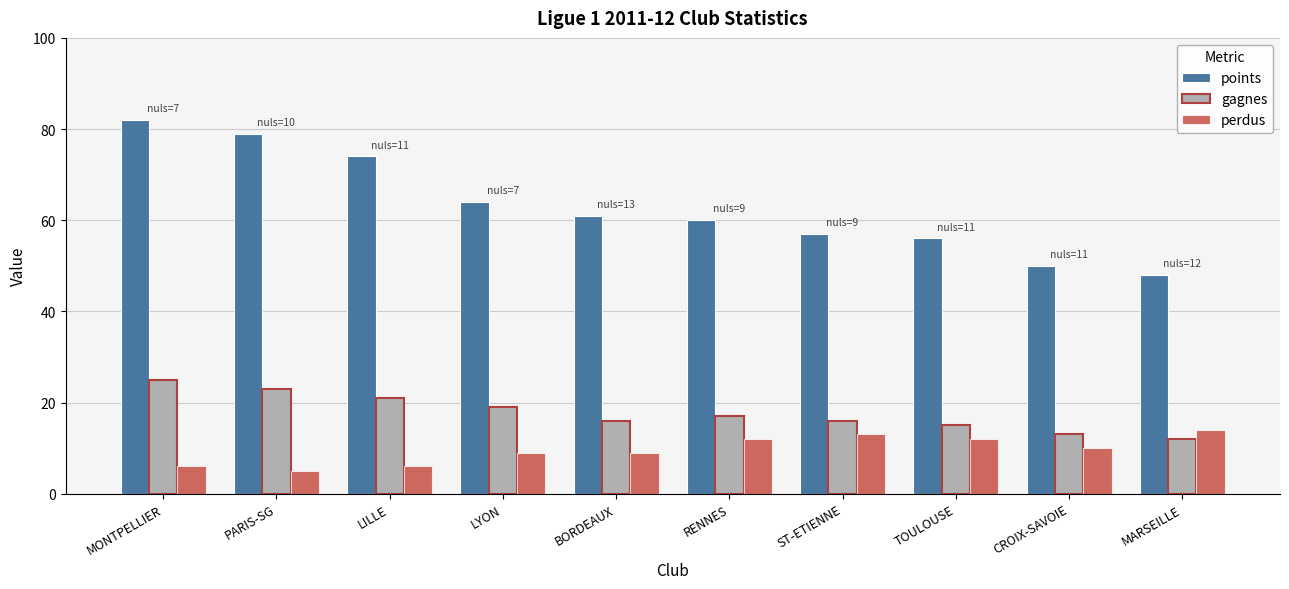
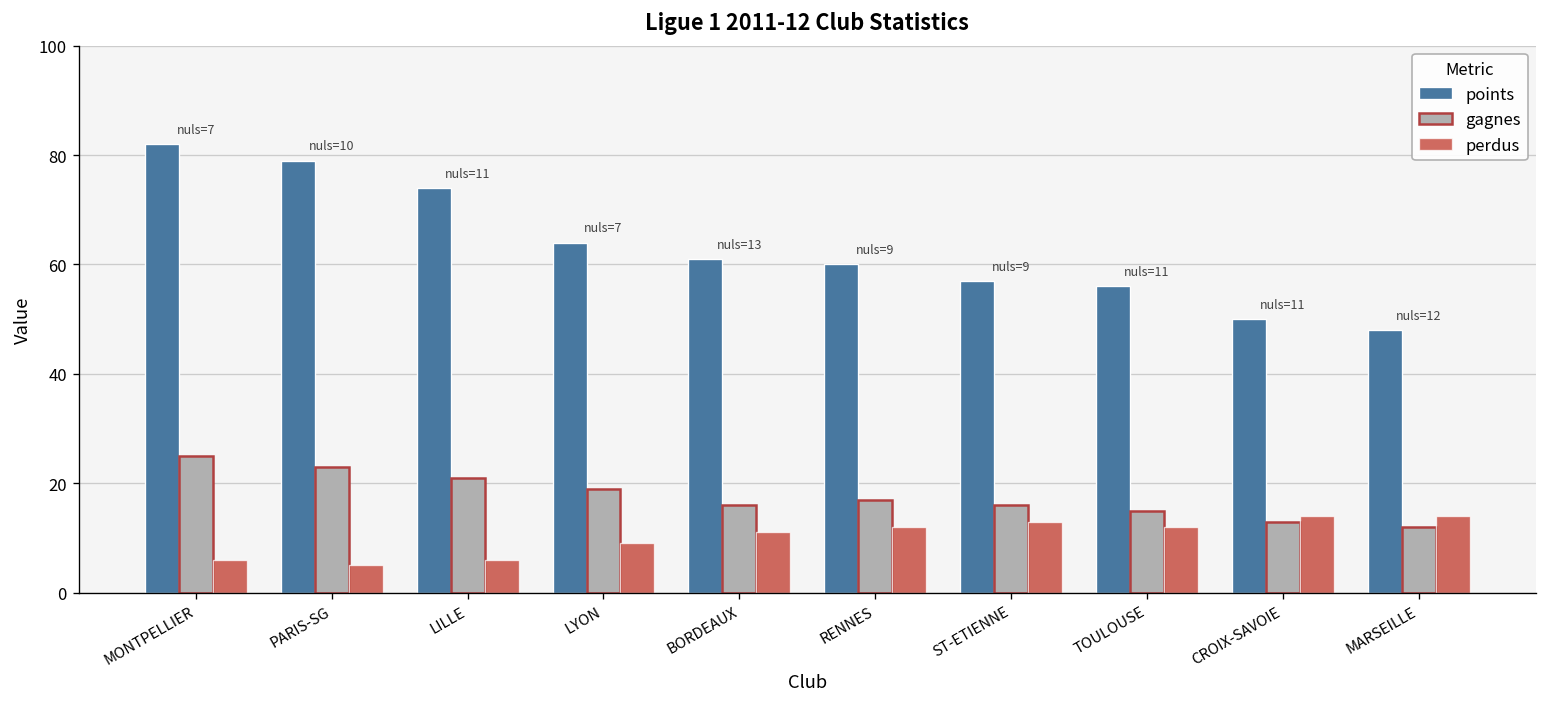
perdus, BORDEAUX: 9 -> 11
perdus, CROIX-SAVOIE: 10 -> 14
